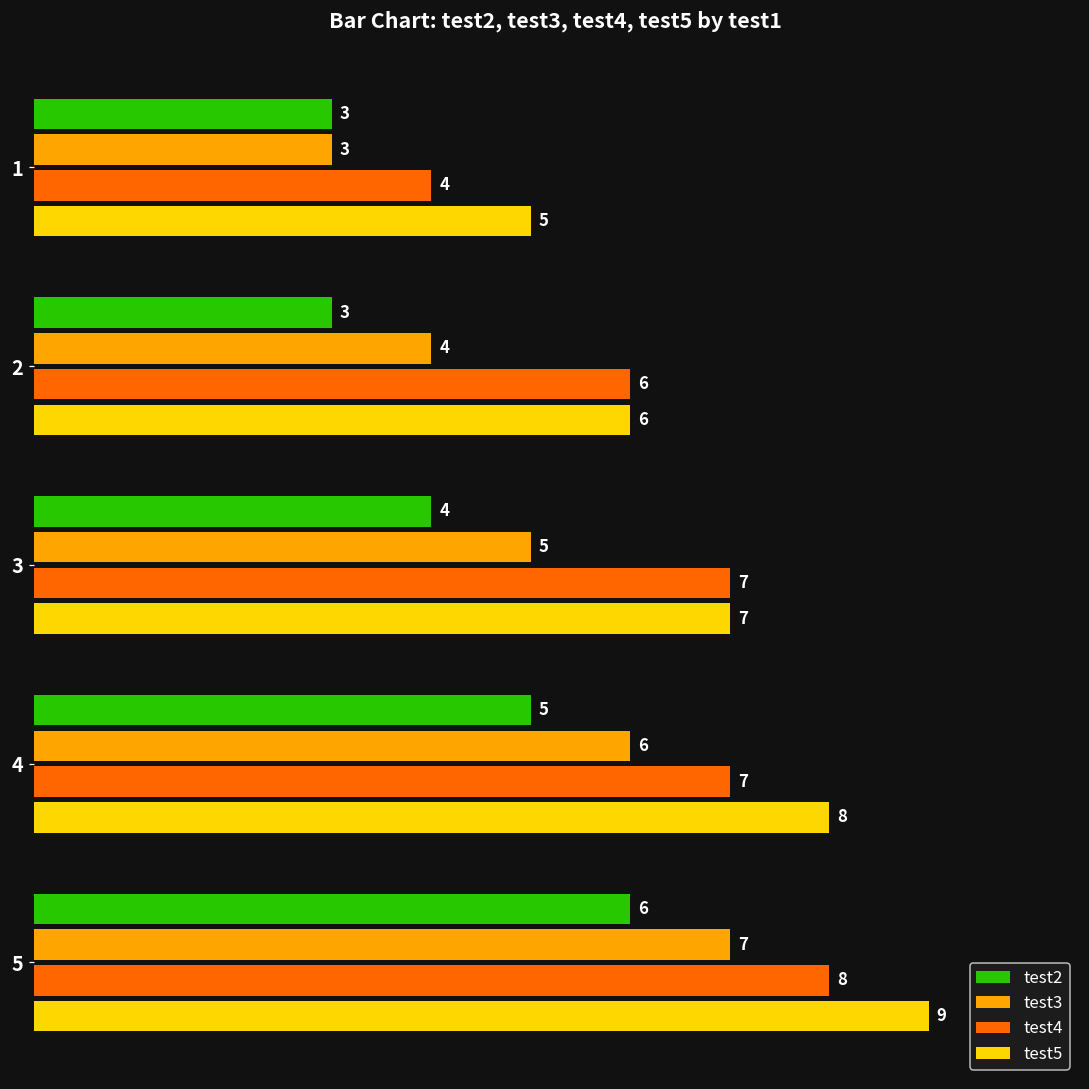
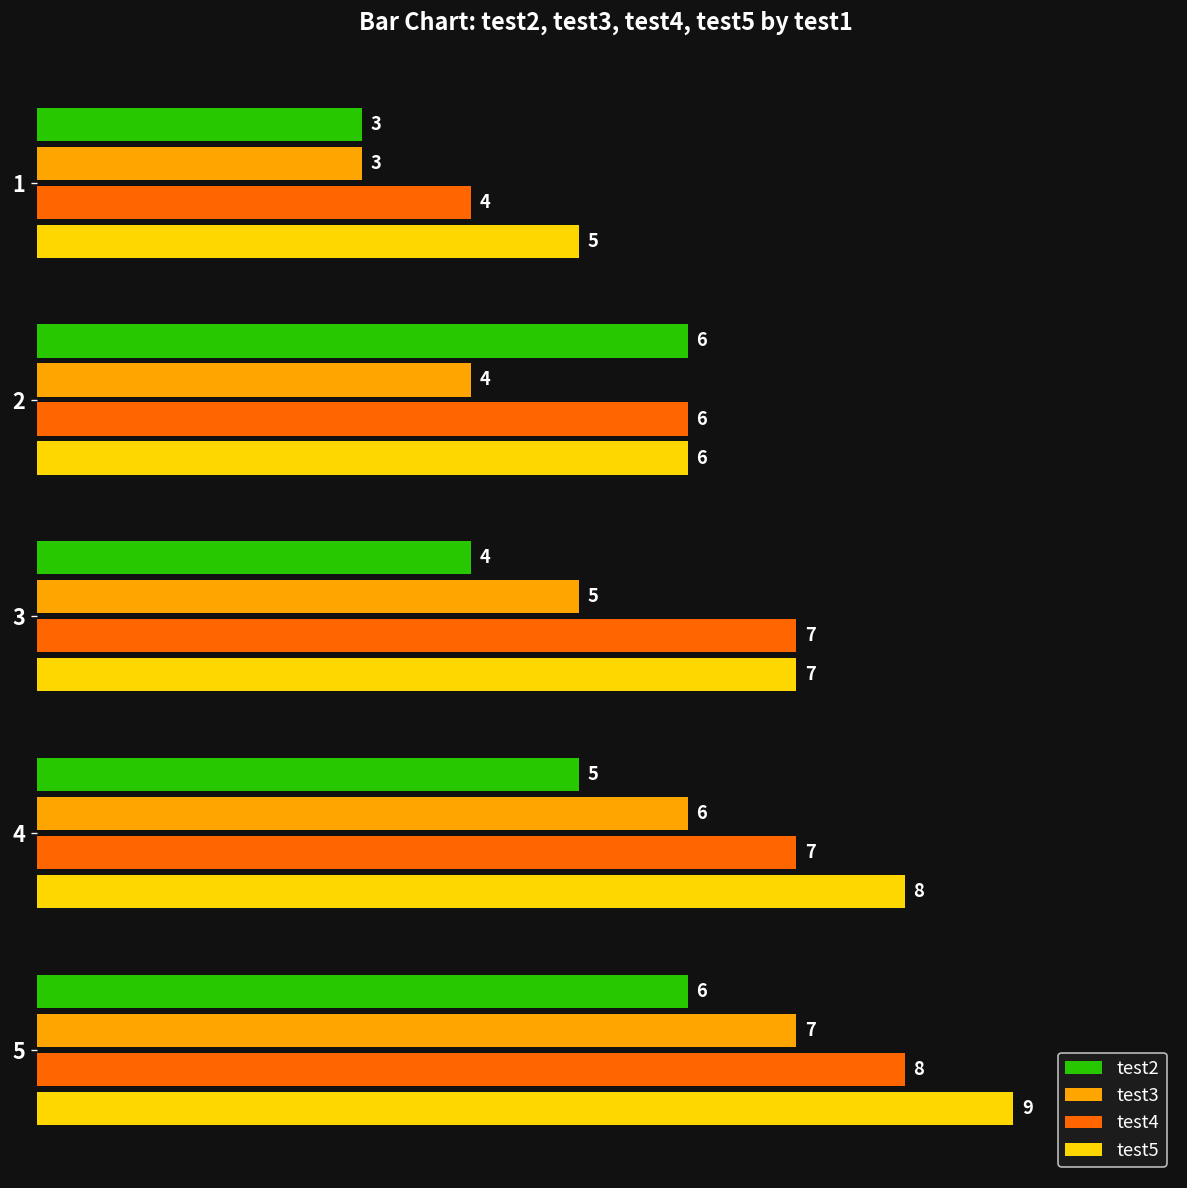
test2, 2: 3 -> 6
